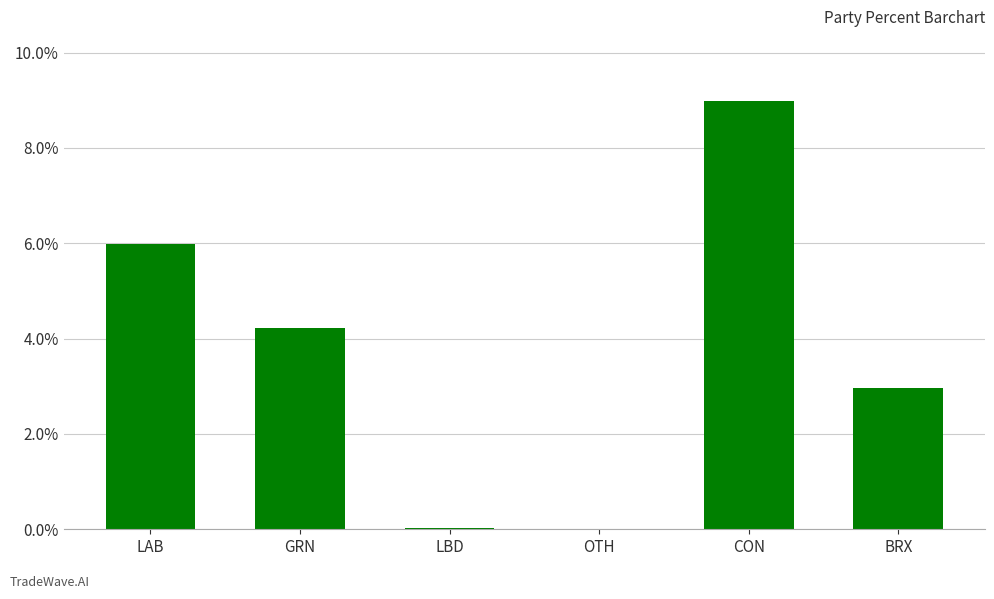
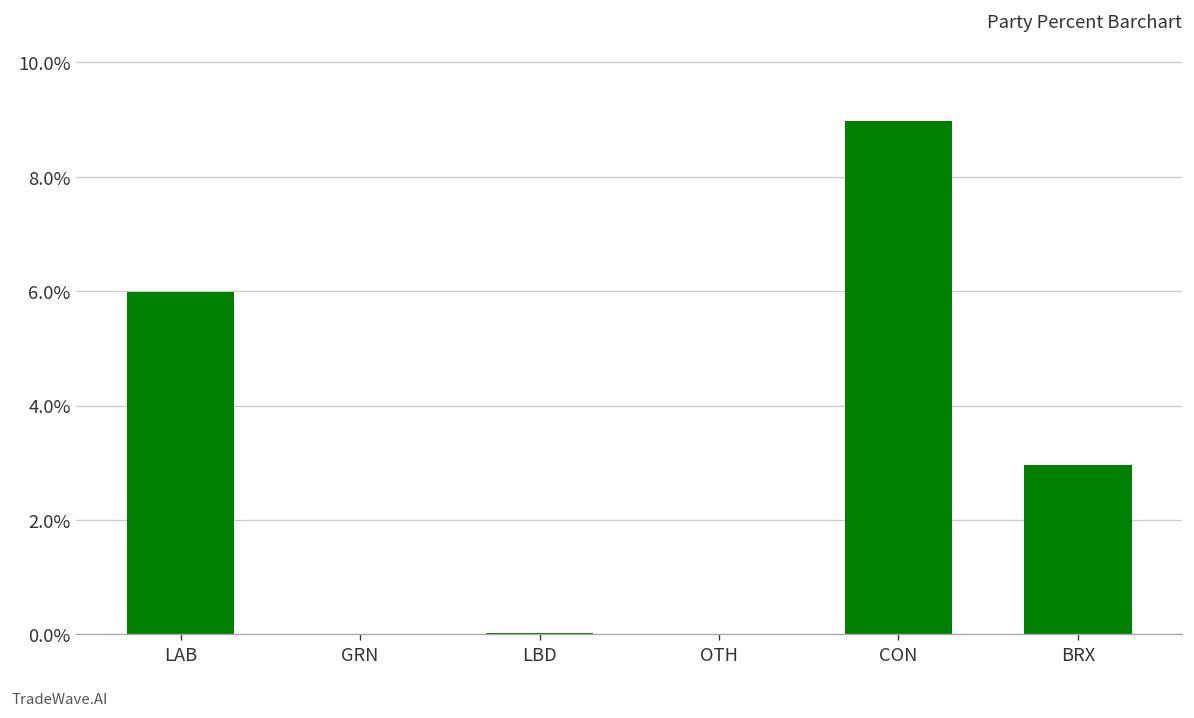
GRN: 4.2% -> 0.0%
